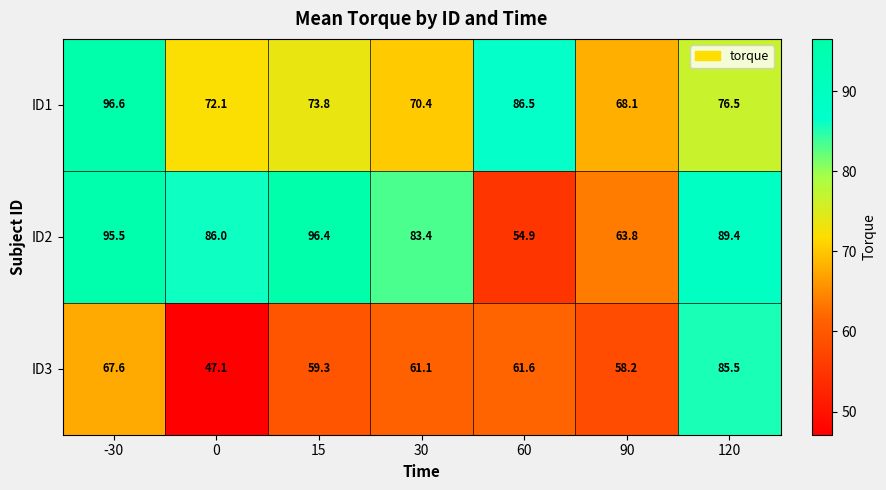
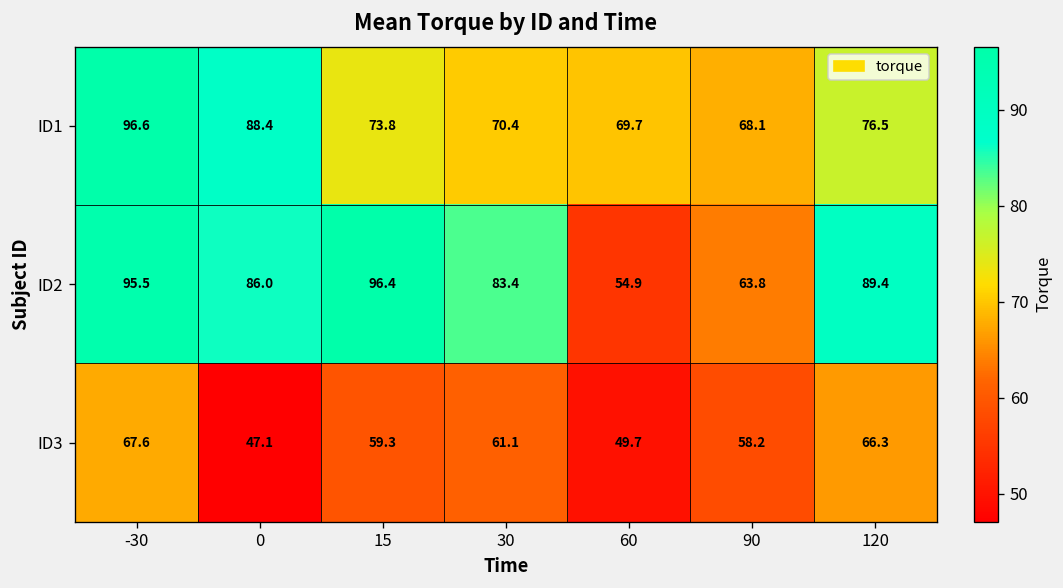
ID1, 0: 72.1 -> 88.4
ID1, 60: 86.5 -> 69.7
ID3, 60: 61.6 -> 49.7
ID3, 120: 85.5 -> 66.3
